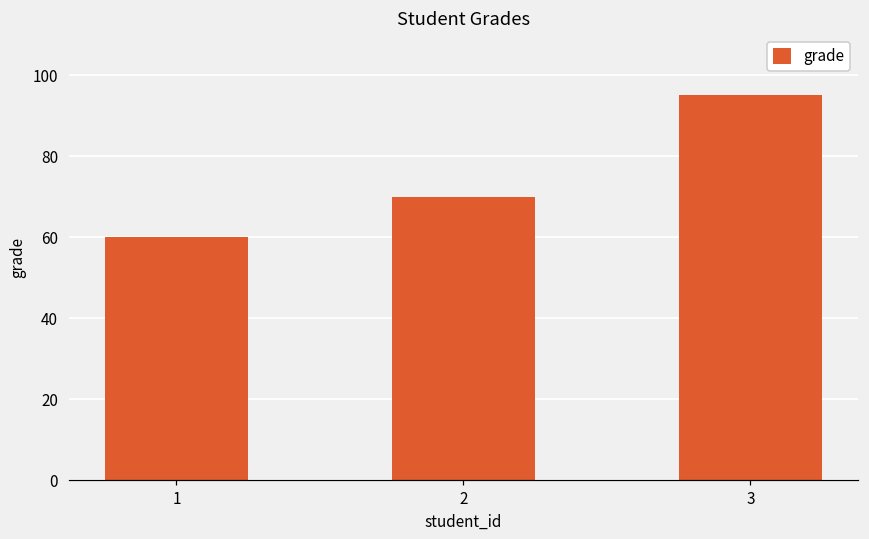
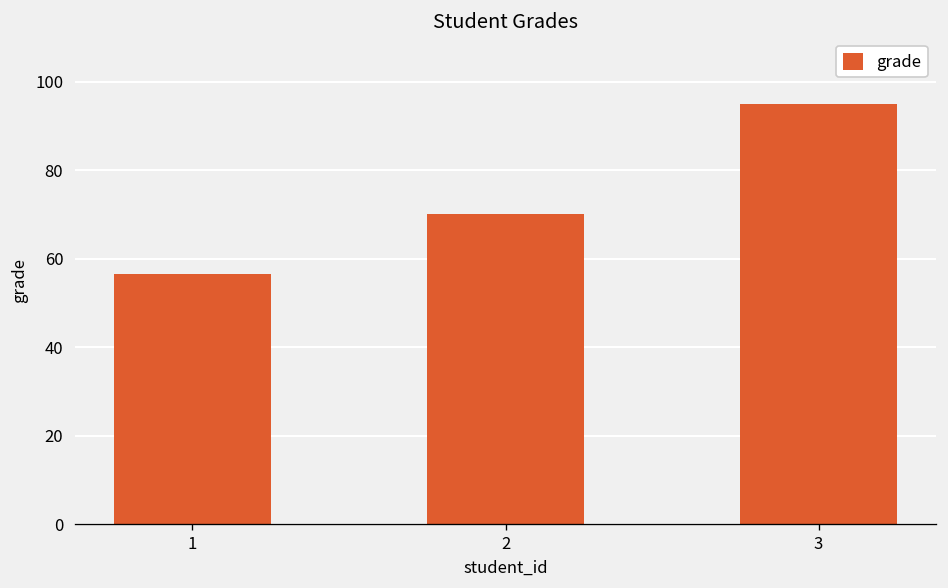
1: 60 -> 57
